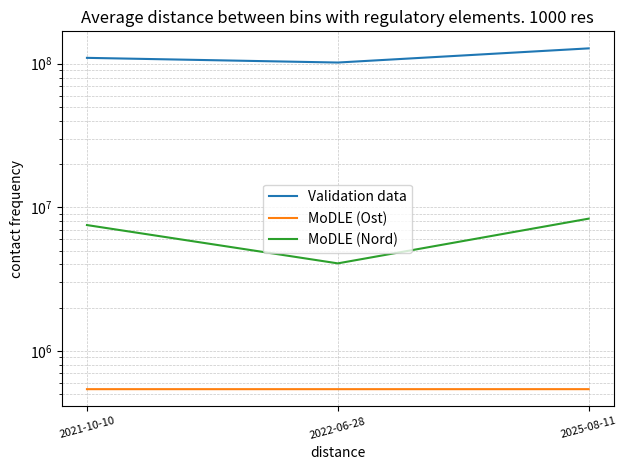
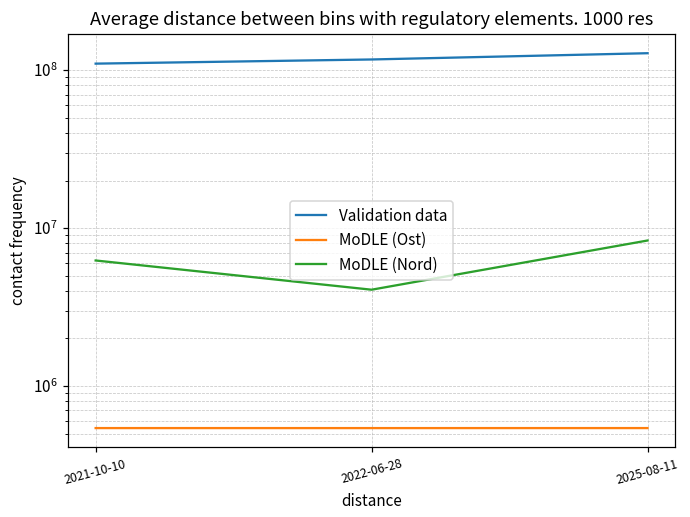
MoDLE (Nord), 2021-10-10: 8000000 -> 6200000
Validation data, 2022-06-28: 100000000 -> 120000000
